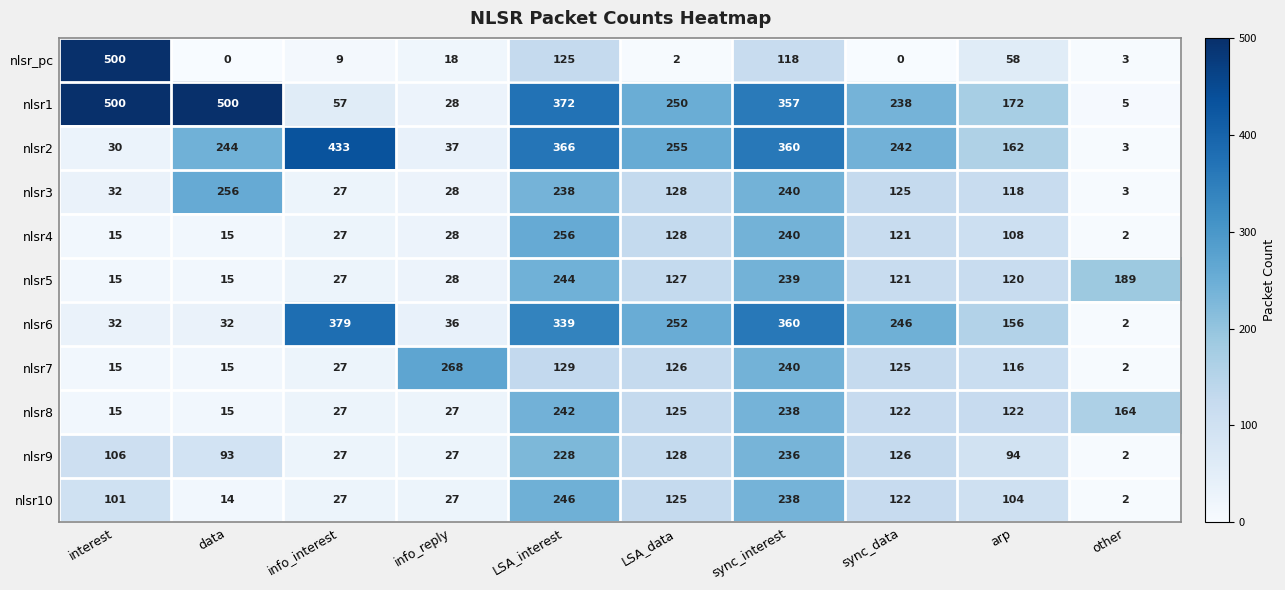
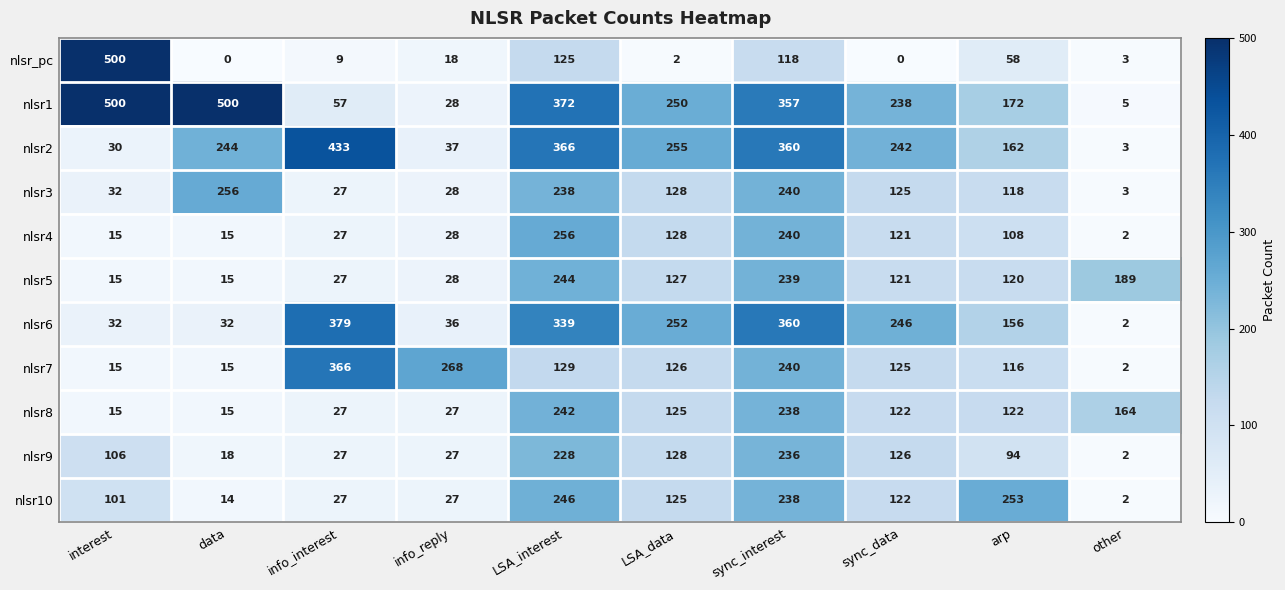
nlsr7, info_interest: 27 -> 366
nlsr9, data: 93 -> 18
nlsr10, arp: 104 -> 253
